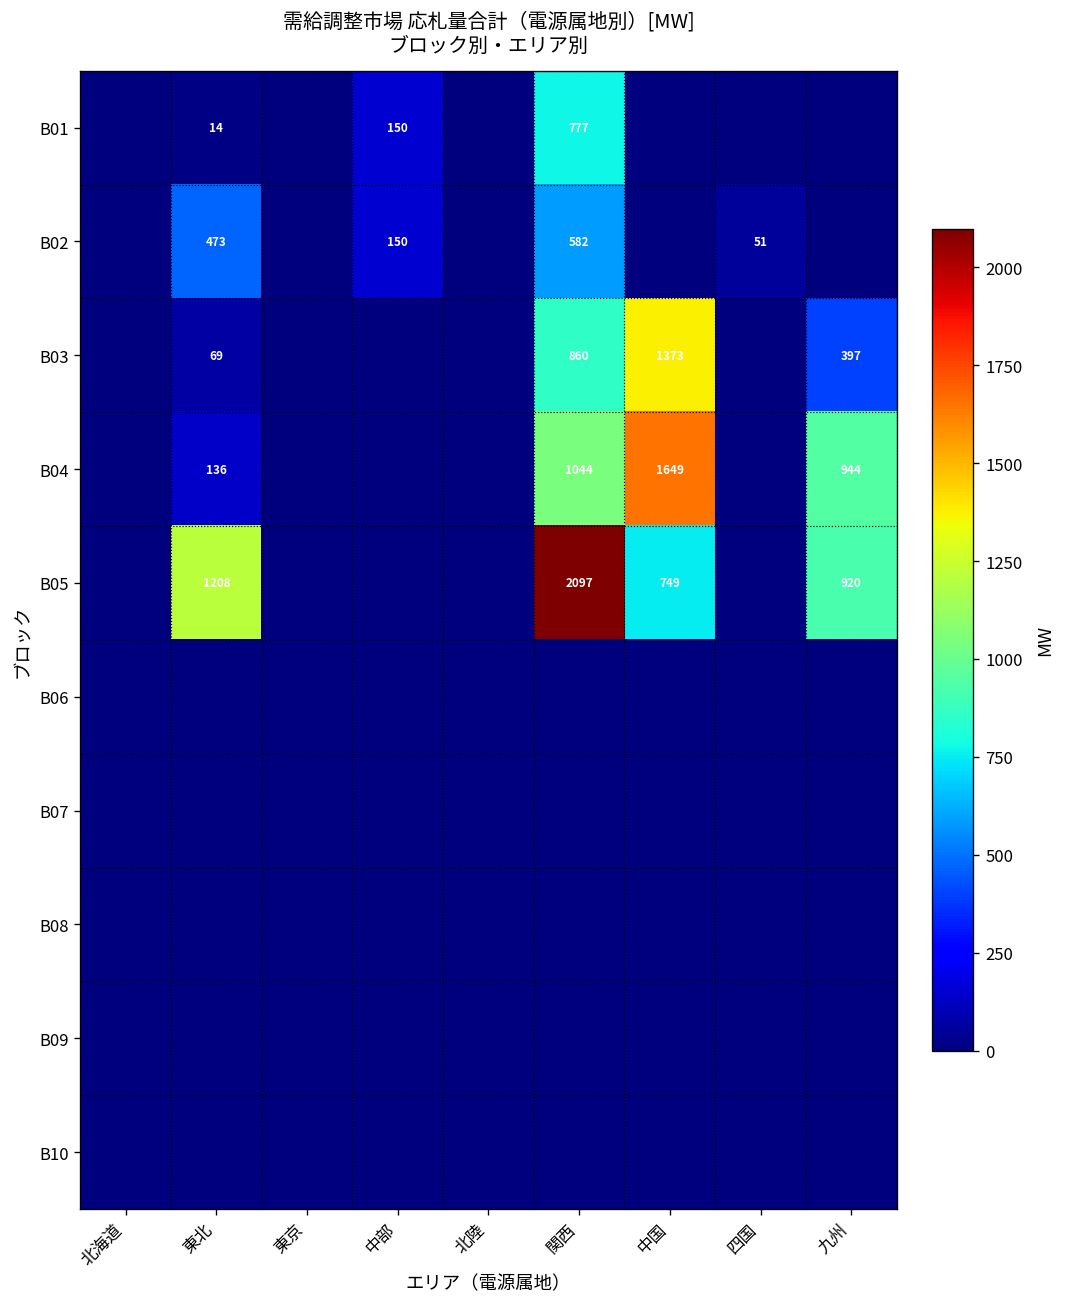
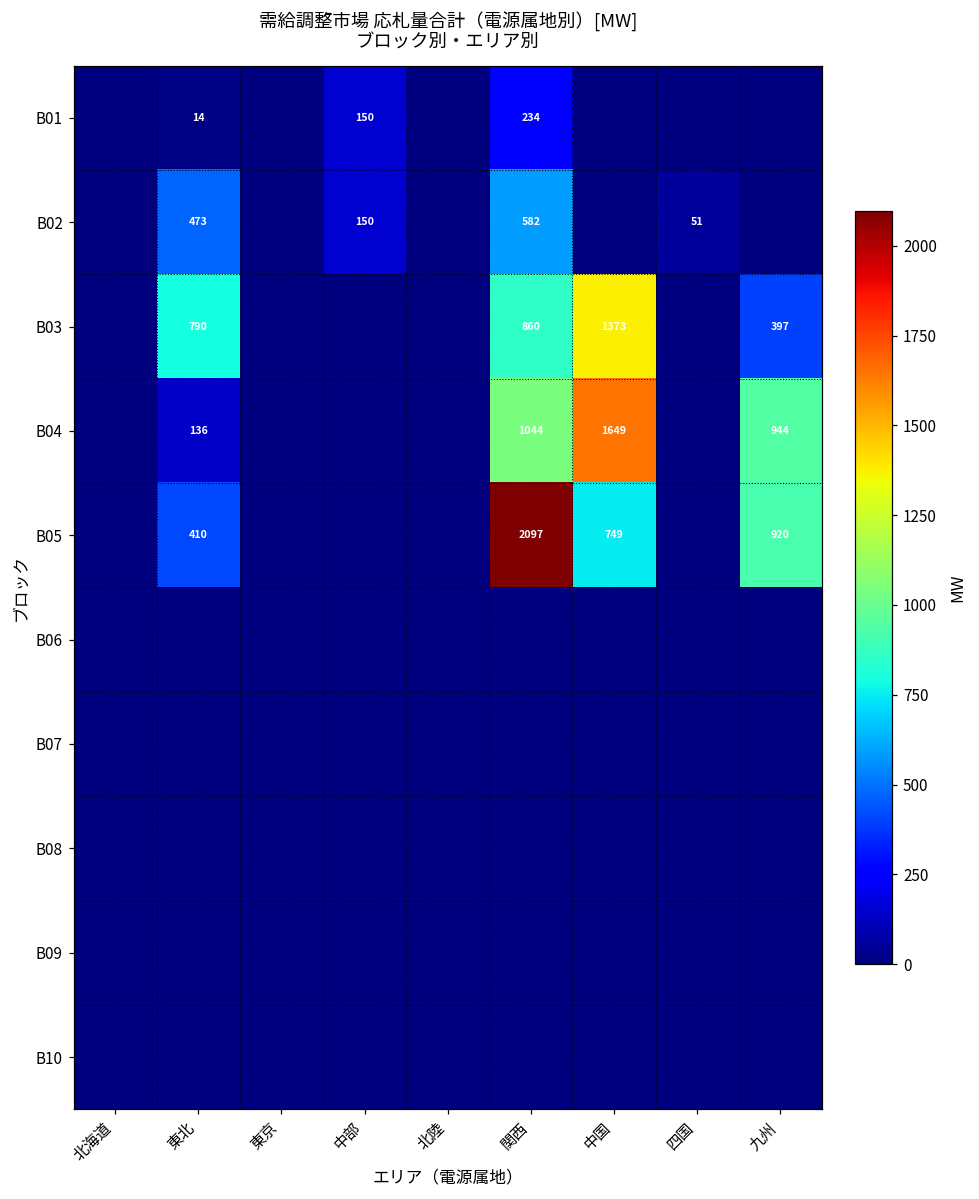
B01, 関西: 777 -> 234
B03, 東北: 69 -> 790
B05, 東北: 1208 -> 410
